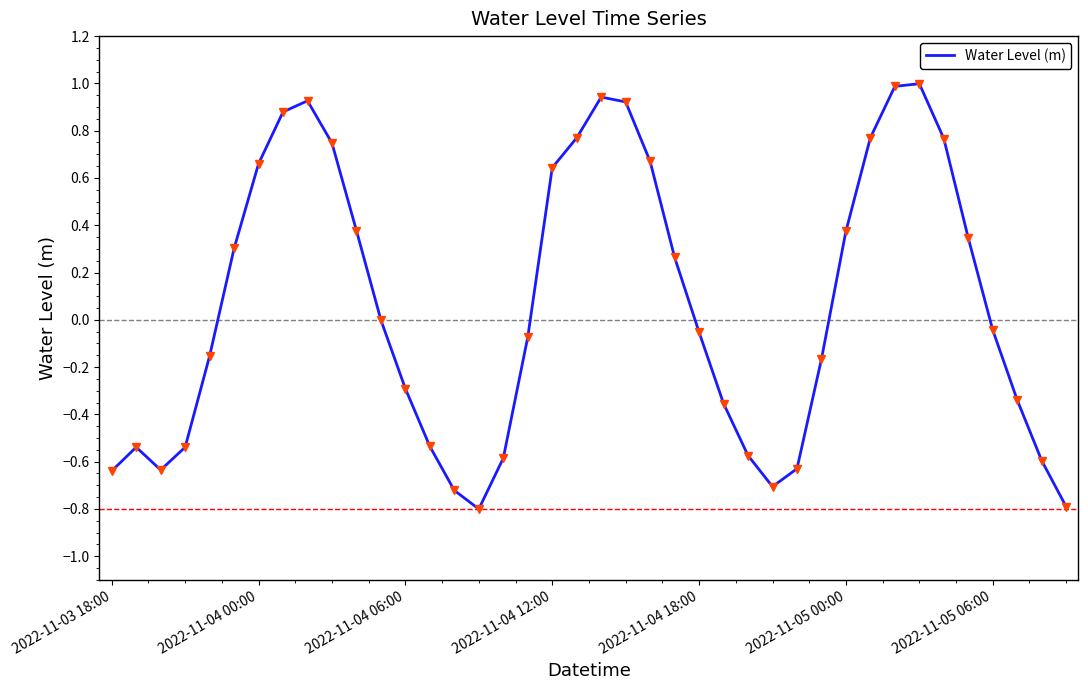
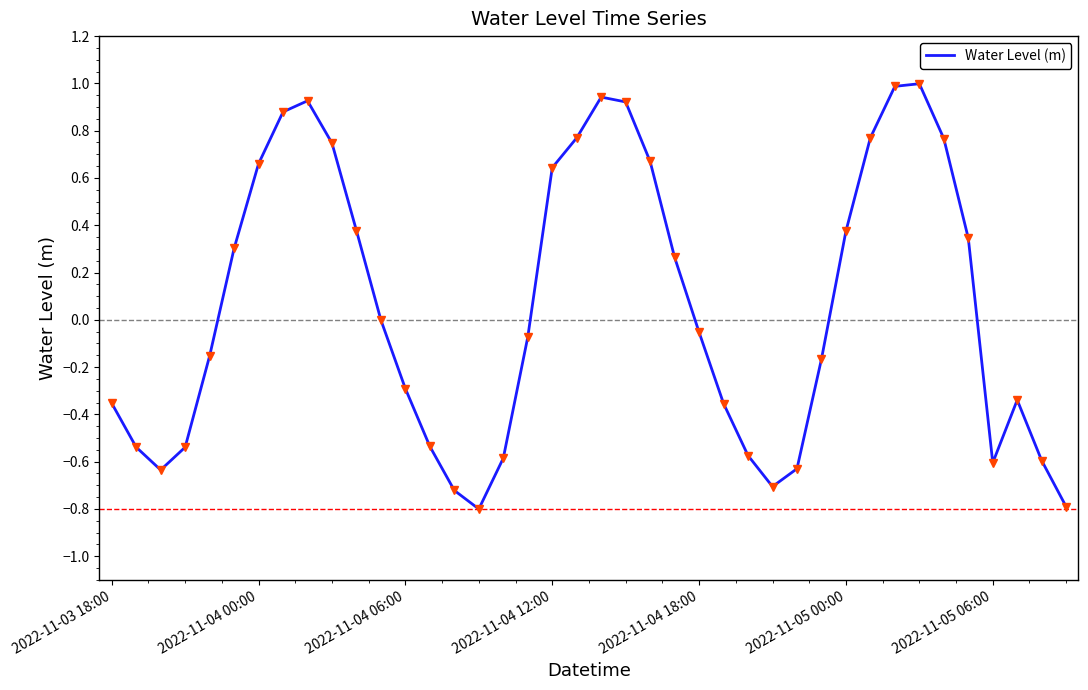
2022-11-03 18:00: -0.64 -> -0.35
2022-11-05 06:00: -0.04 -> -0.60
